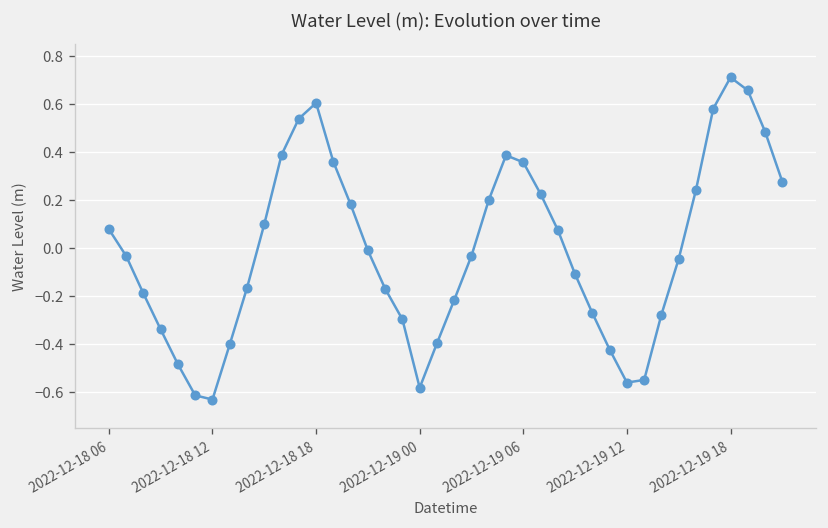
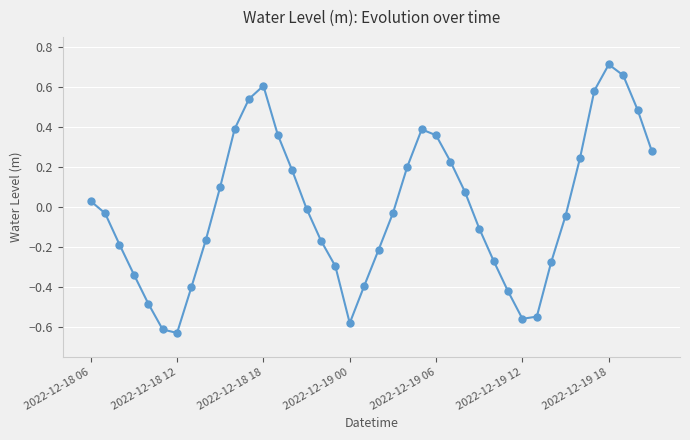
2022-12-18 06: 0.08 -> 0.03
